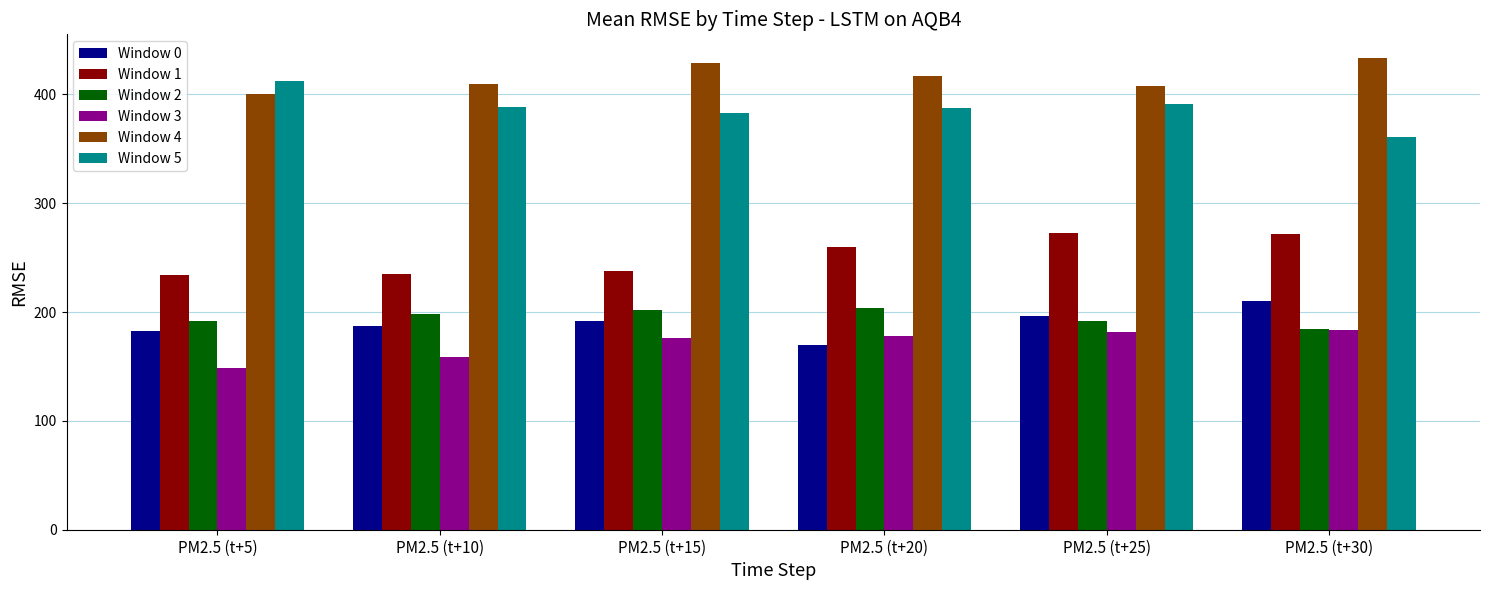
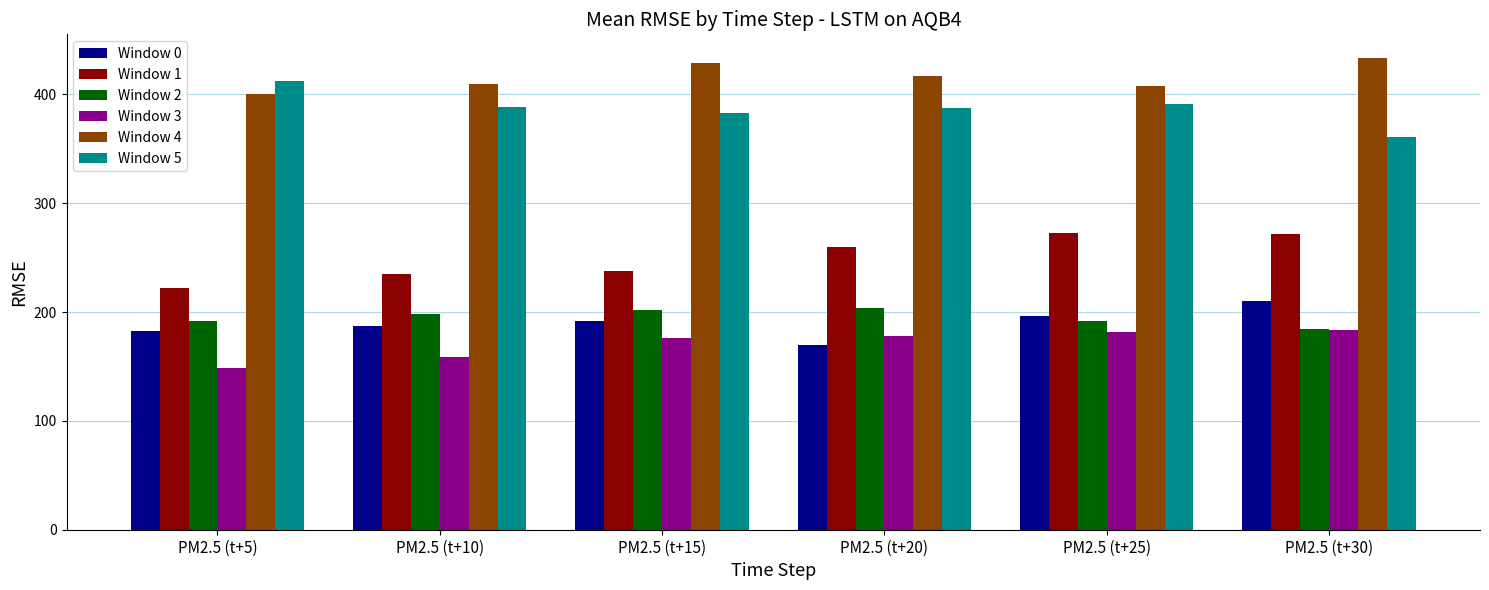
Window 1, PM2.5 (t+5): 234 -> 222
